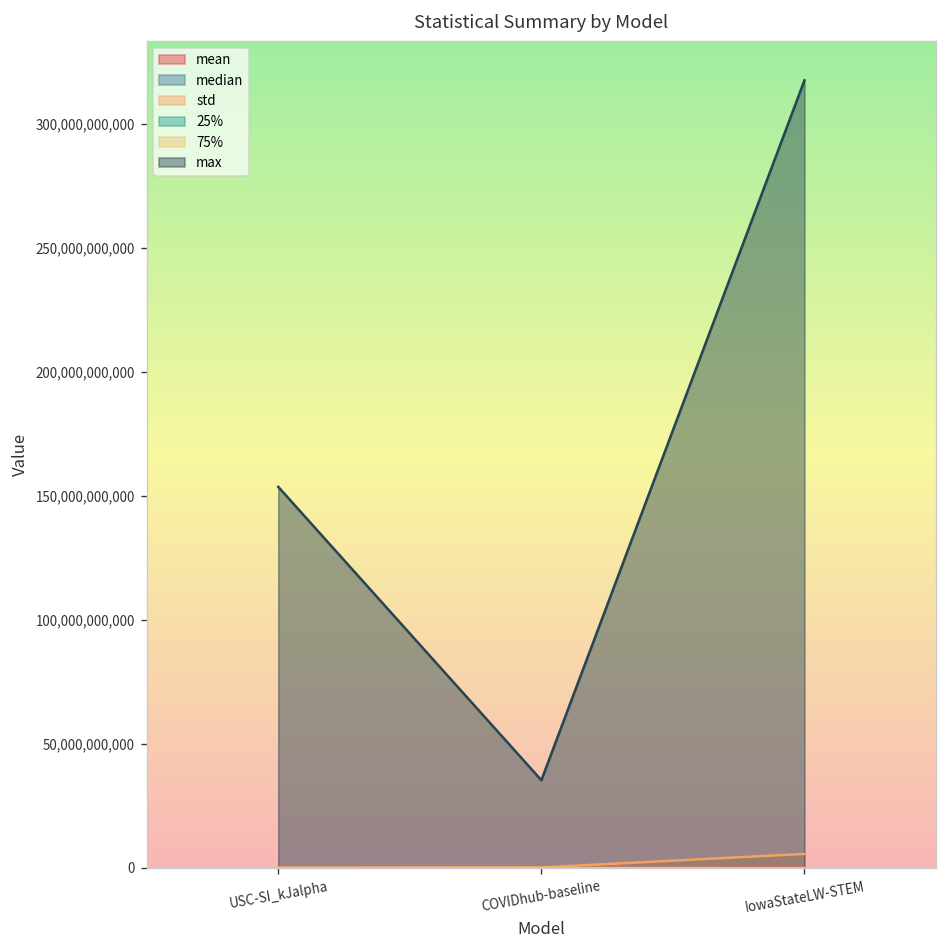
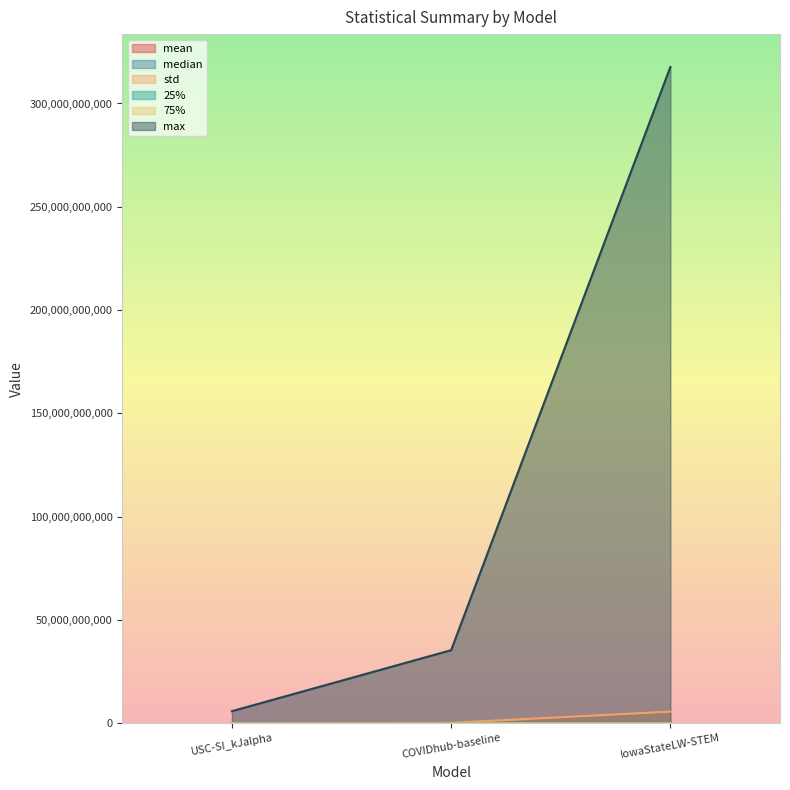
max, USC-SI_kJalpha: 154,000,000,000 -> 6,000,000,000
